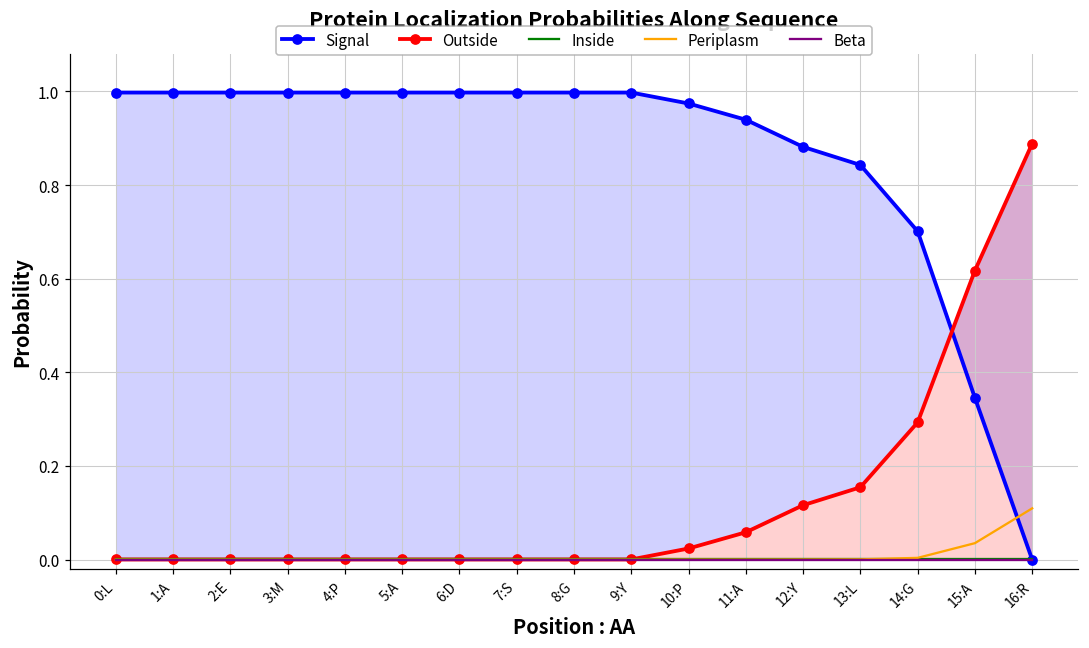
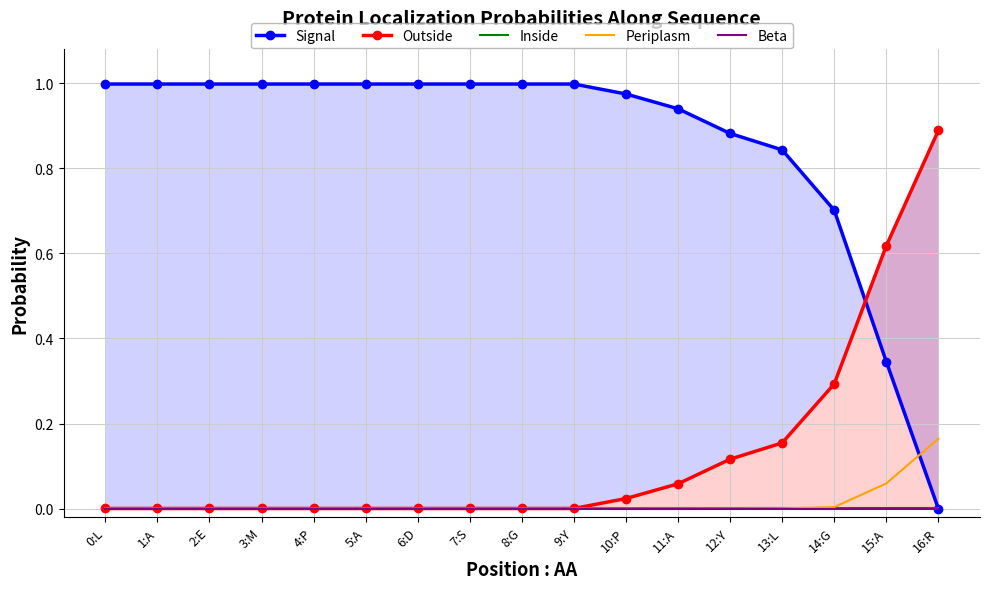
Periplasm, 15:A: 0.04 -> 0.06
Periplasm, 16:R: 0.11 -> 0.16
